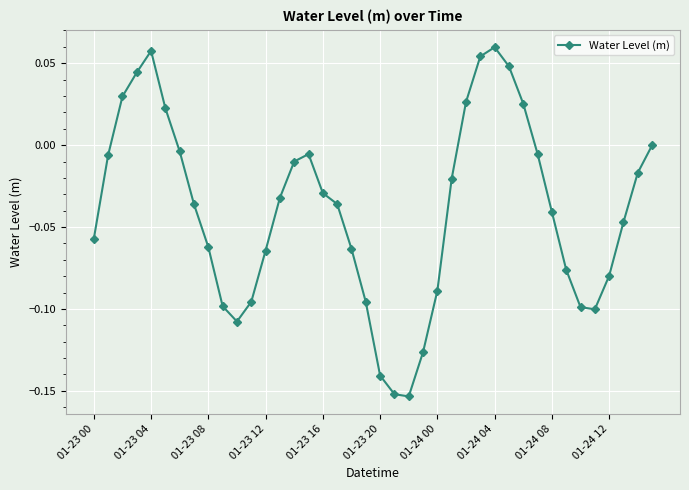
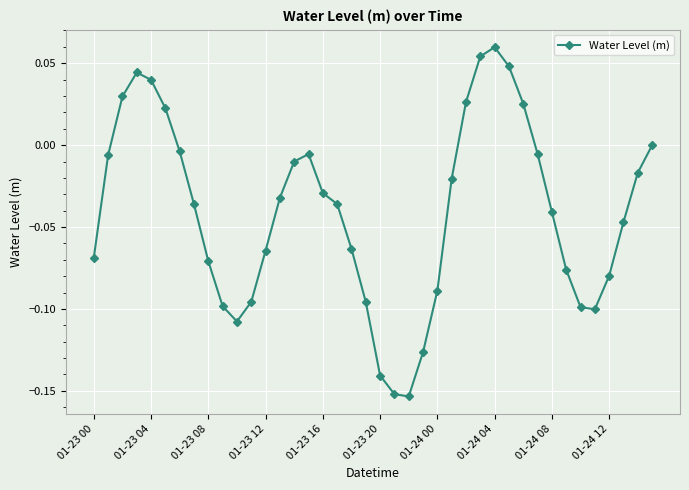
01-23 00: -0.057 -> -0.069
01-23 04: 0.058 -> 0.040
01-23 08: -0.062 -> -0.071
